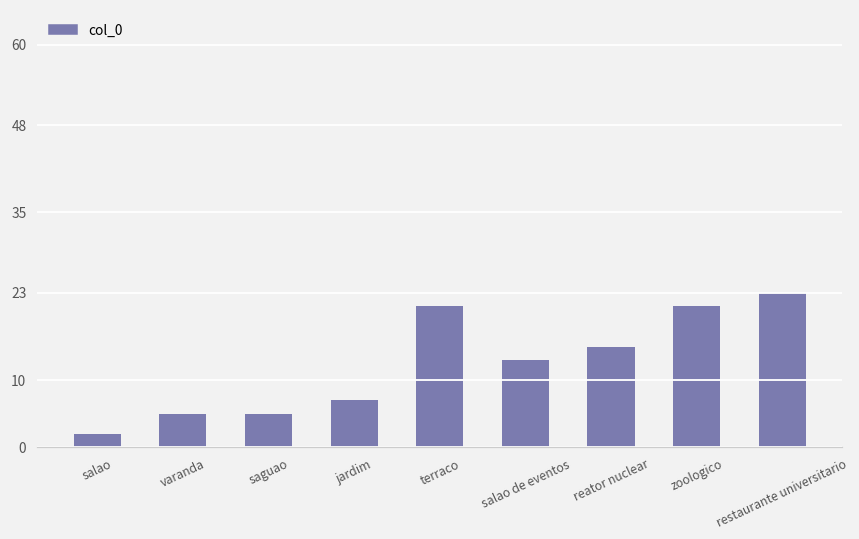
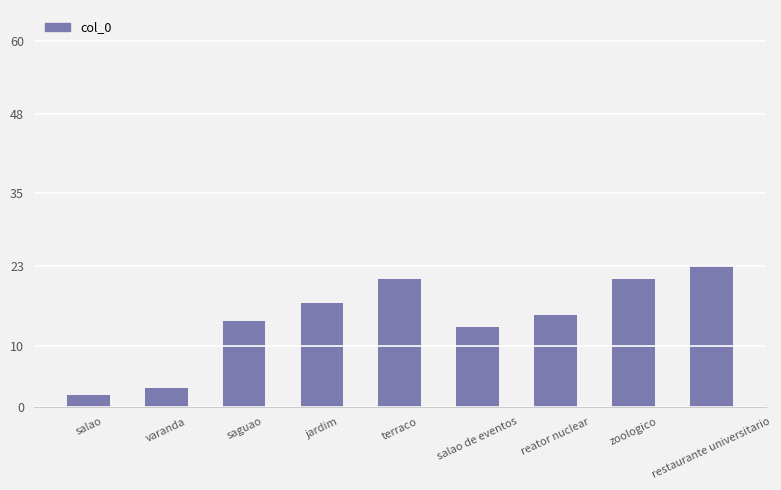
varanda: 5 -> 3
saguao: 5 -> 14
jardim: 7 -> 17
